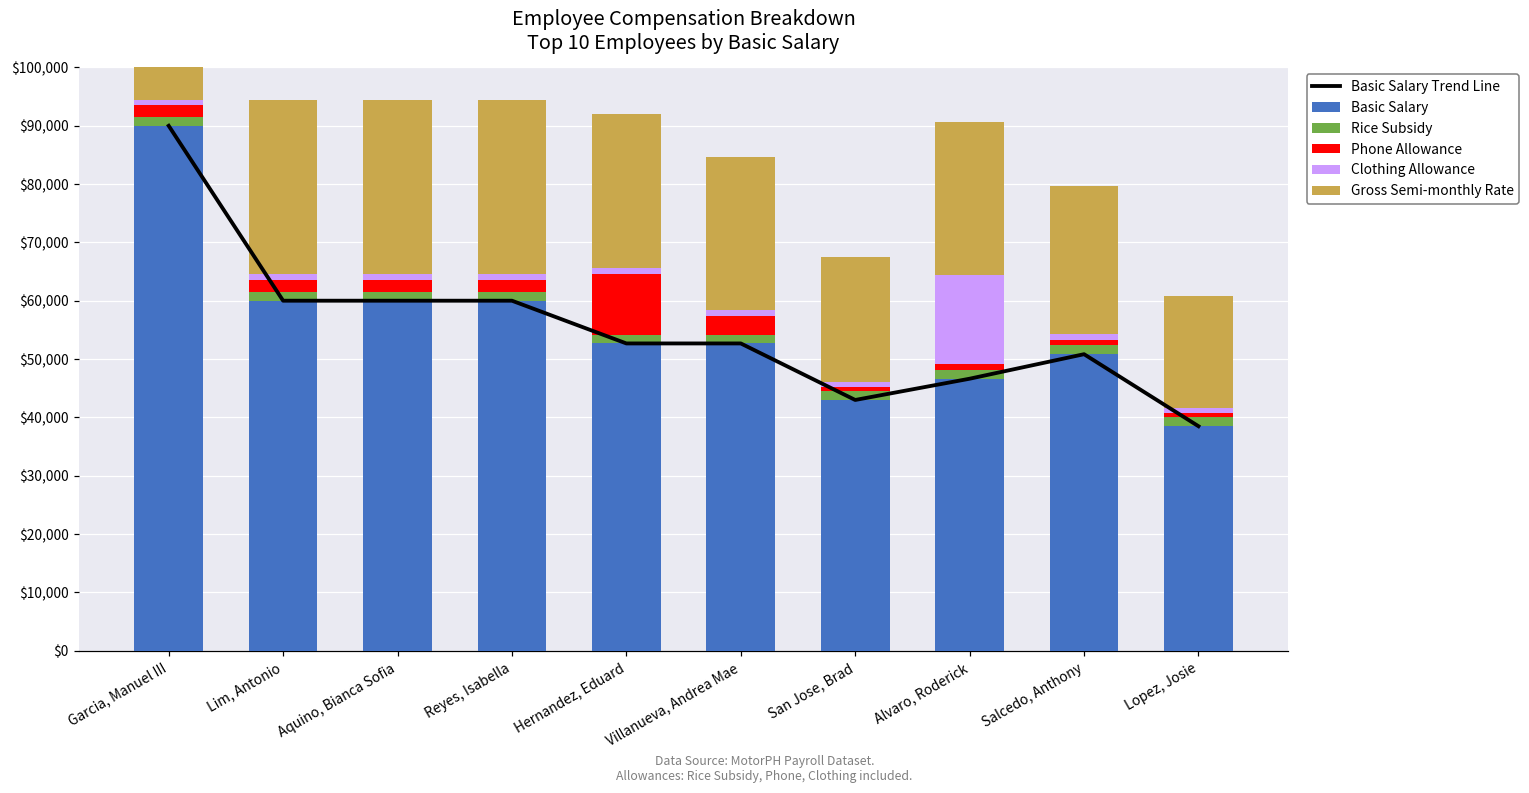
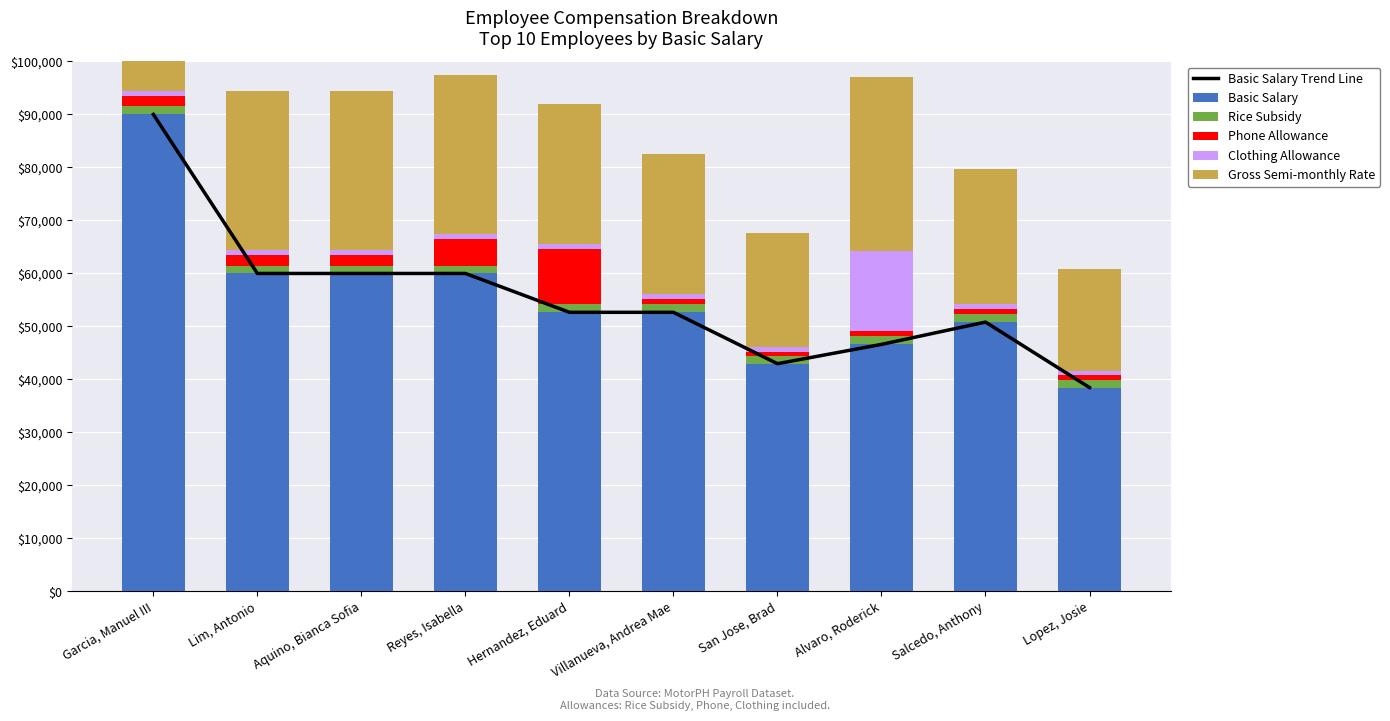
Phone Allowance, Reyes, Isabella: $2,000 -> $5,000
Phone Allowance, Villanueva, Andrea Mae: $3,000 -> $1,000
Gross Semi-monthly Rate, Alvaro, Roderick: $26,000 -> $33,000
